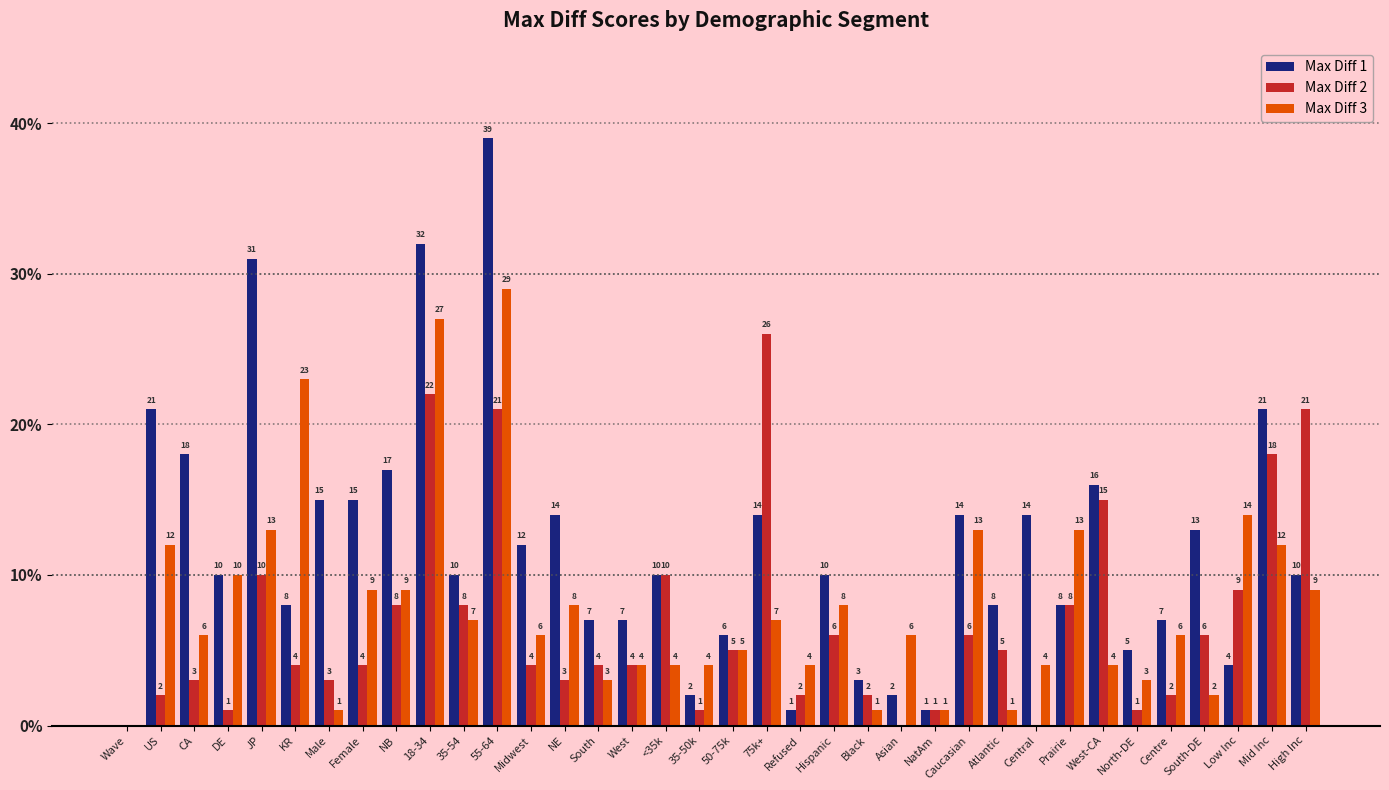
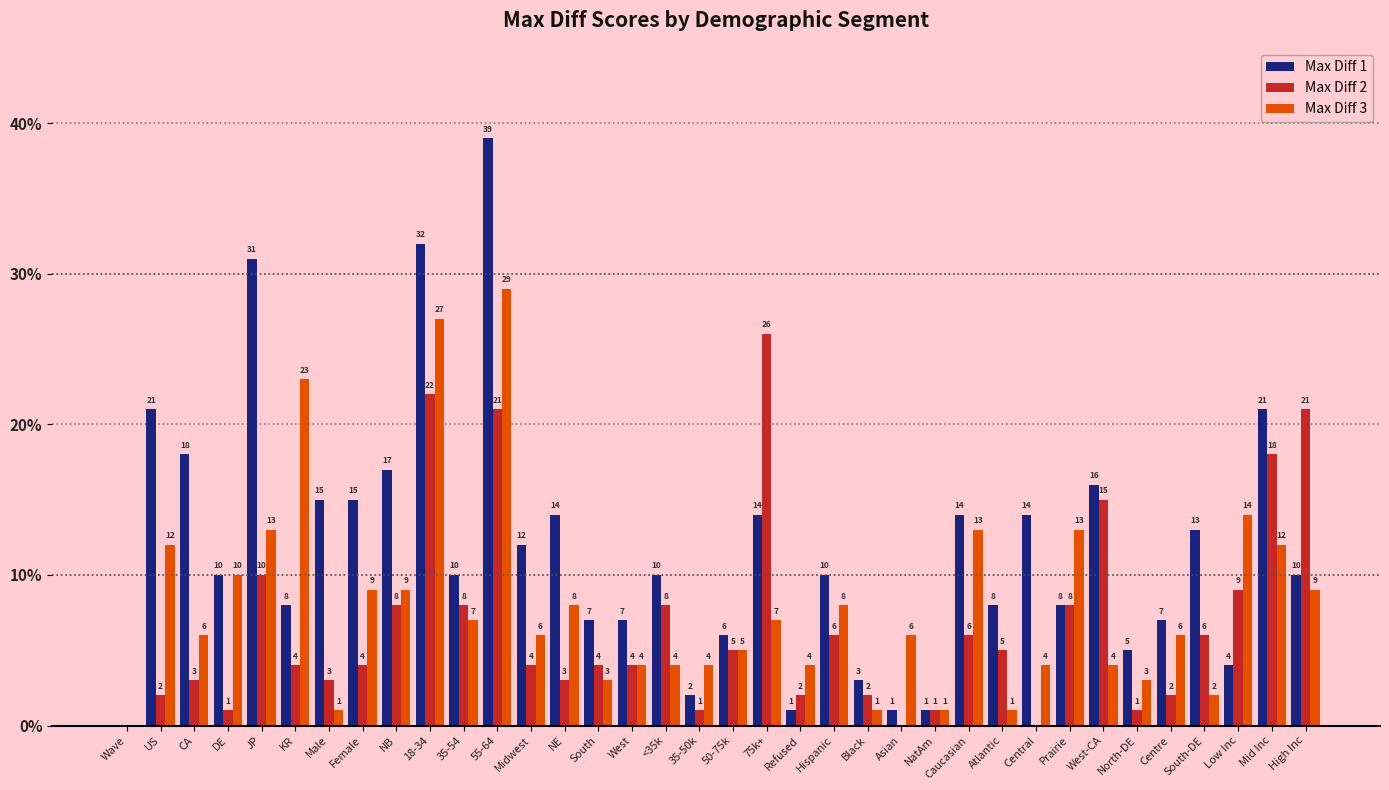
Max Diff 2, <35k: 10 -> 8
Max Diff 1, Asian: 2 -> 1
